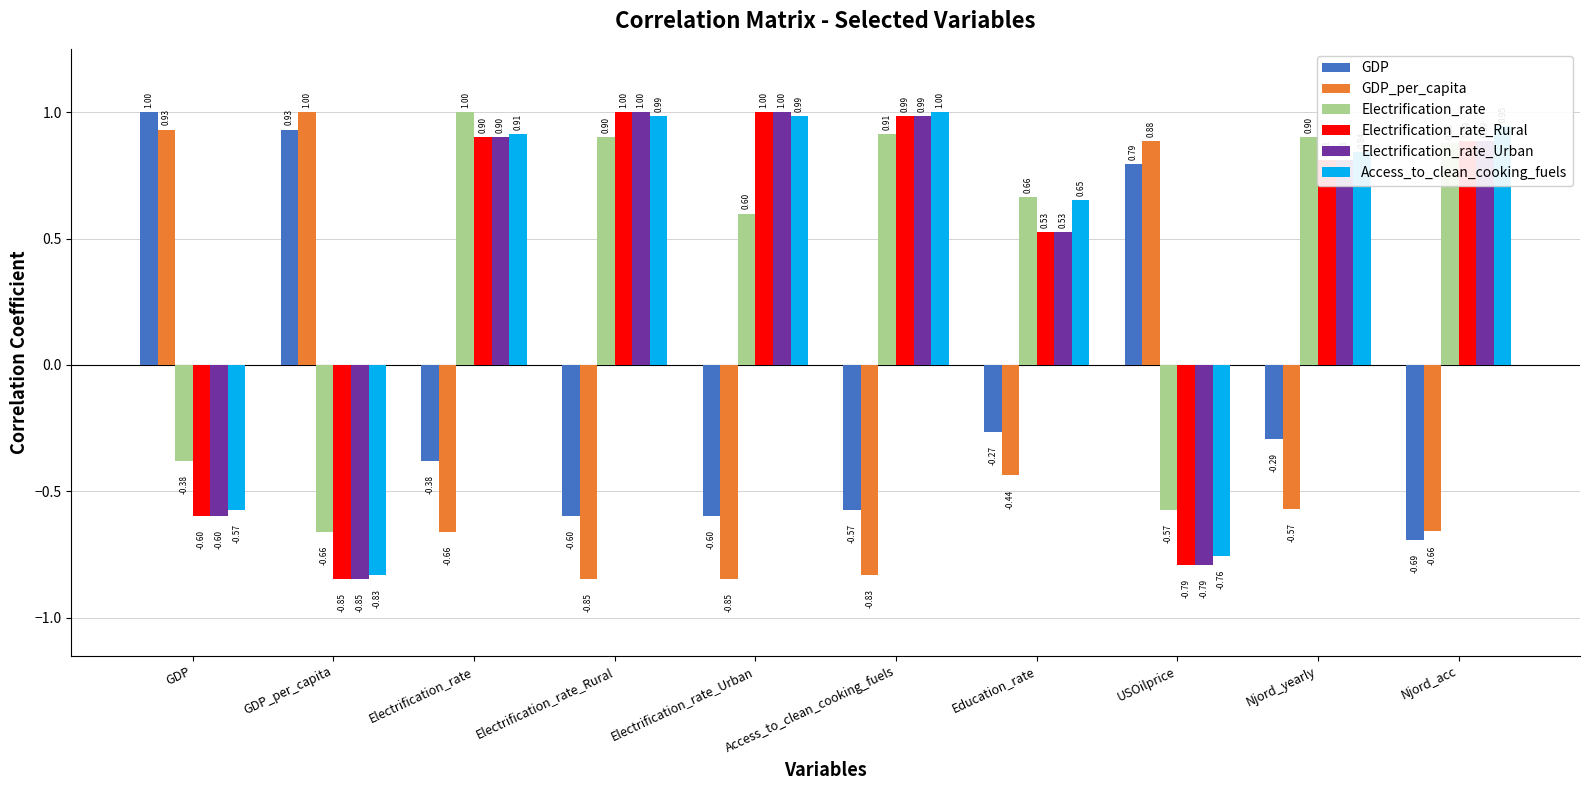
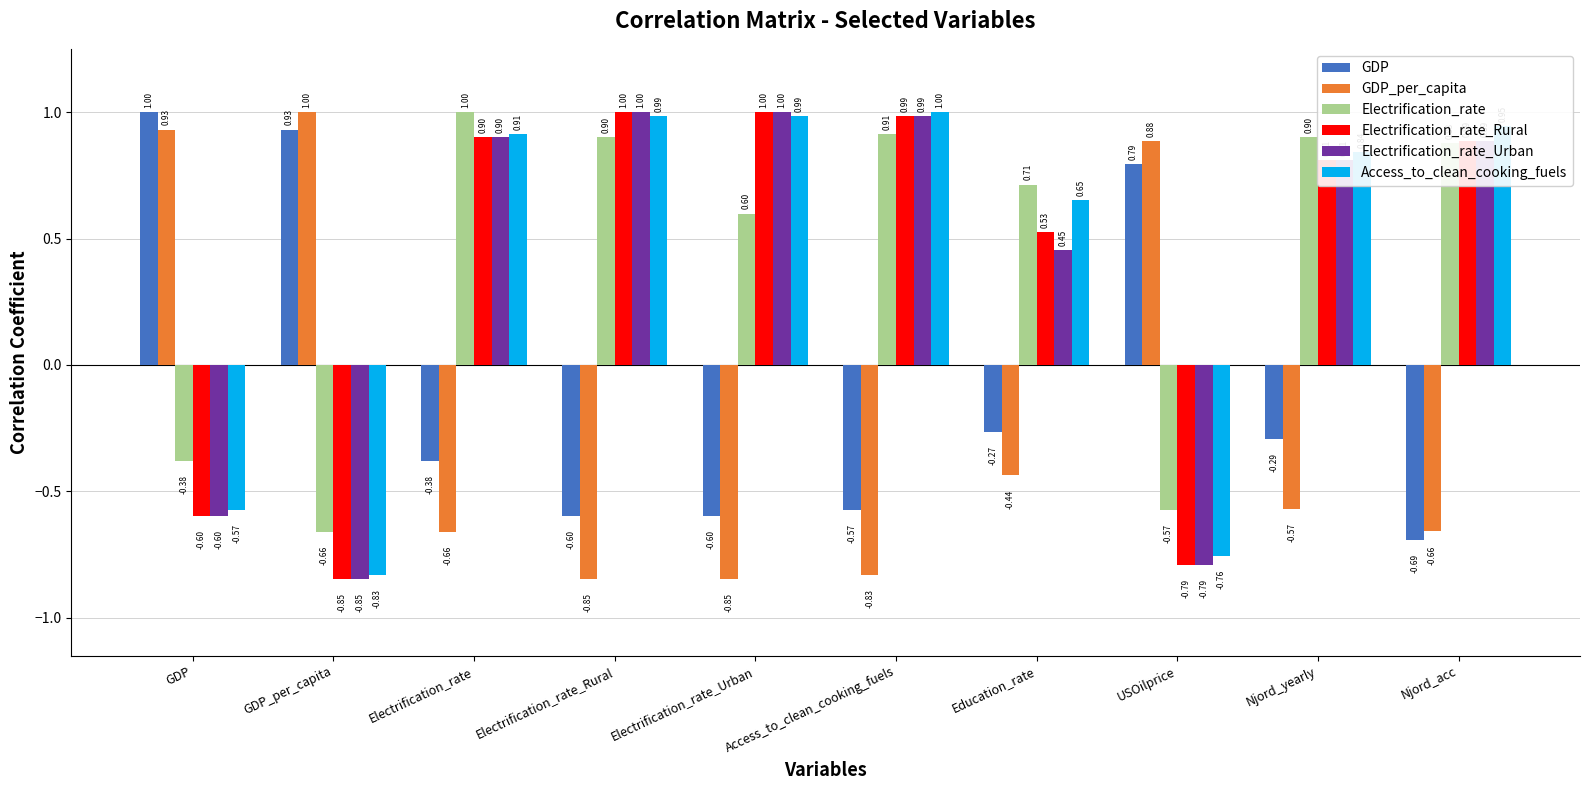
Electrification_rate, Education_rate: 0.66 -> 0.71
Electrification_rate_Urban, Education_rate: 0.53 -> 0.45
